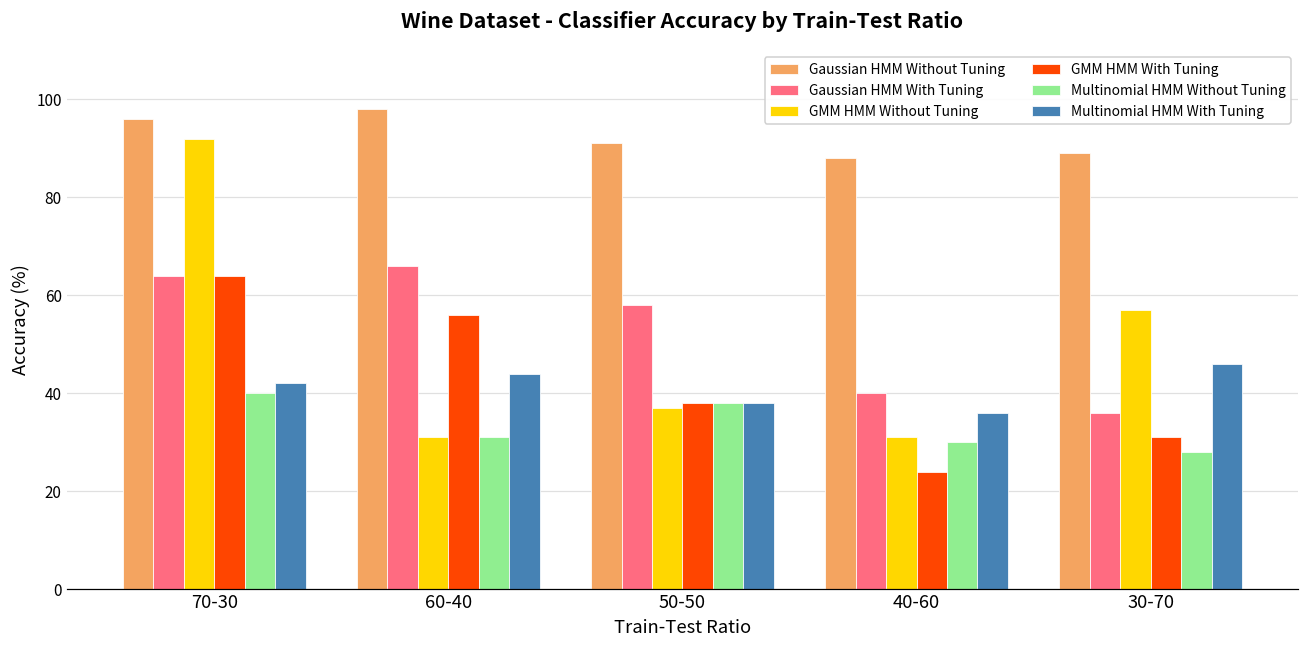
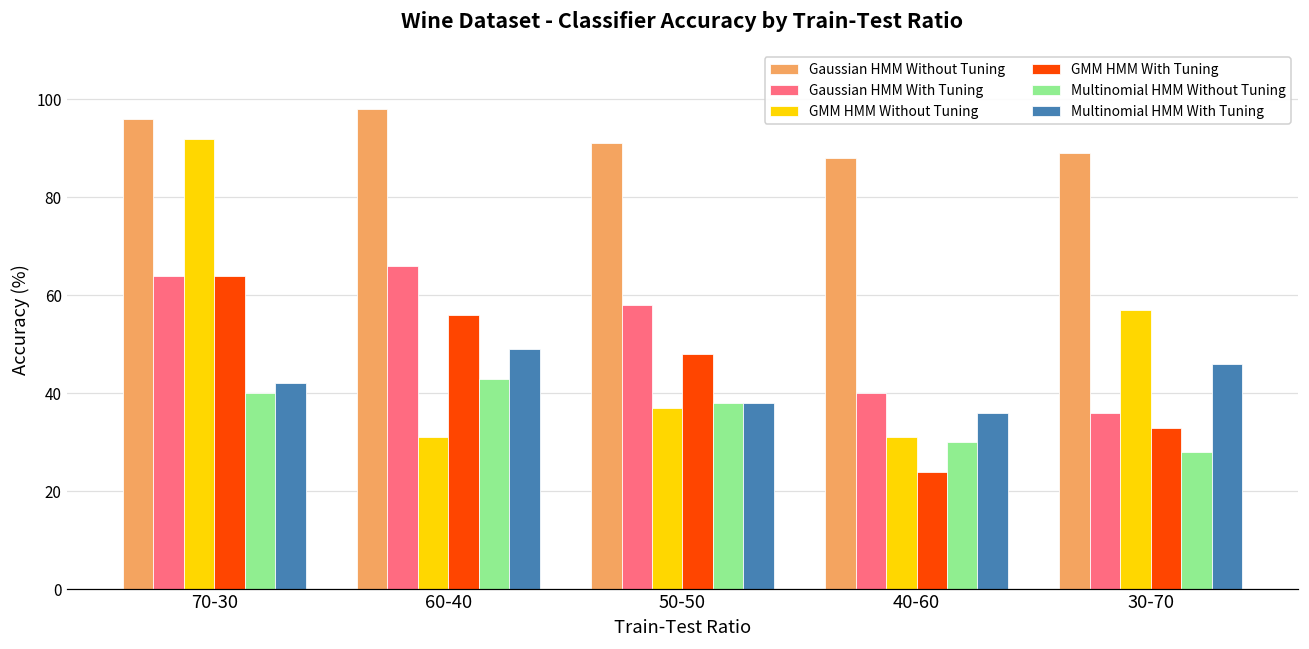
Multinomial HMM Without Tuning, 60-40: 31 -> 43
Multinomial HMM With Tuning, 60-40: 44 -> 49
GMM HMM With Tuning, 50-50: 38 -> 48
GMM HMM With Tuning, 30-70: 31 -> 33
